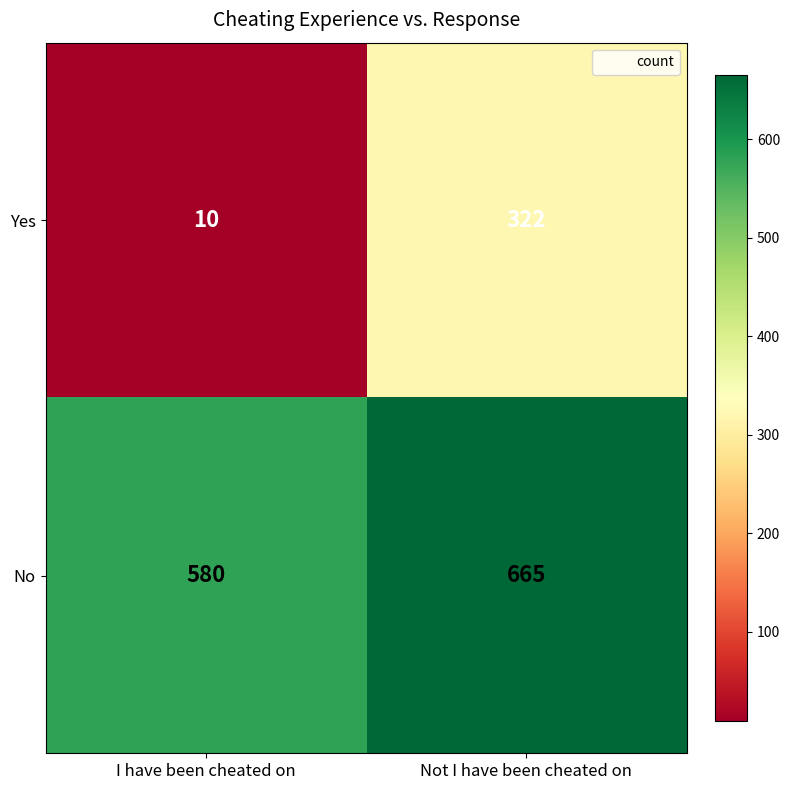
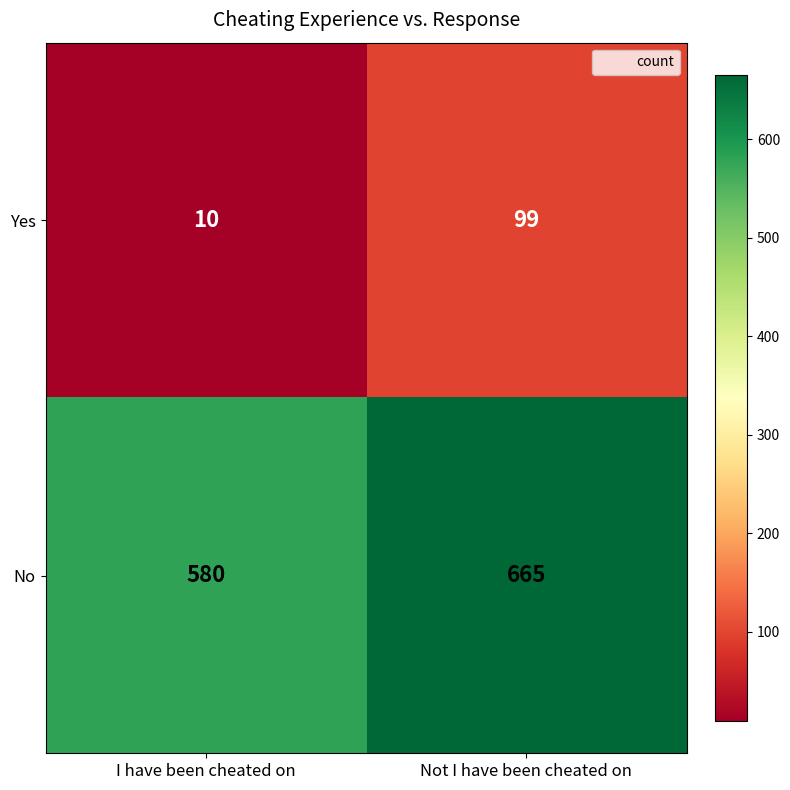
Yes, Not I have been cheated on: 322 -> 99
